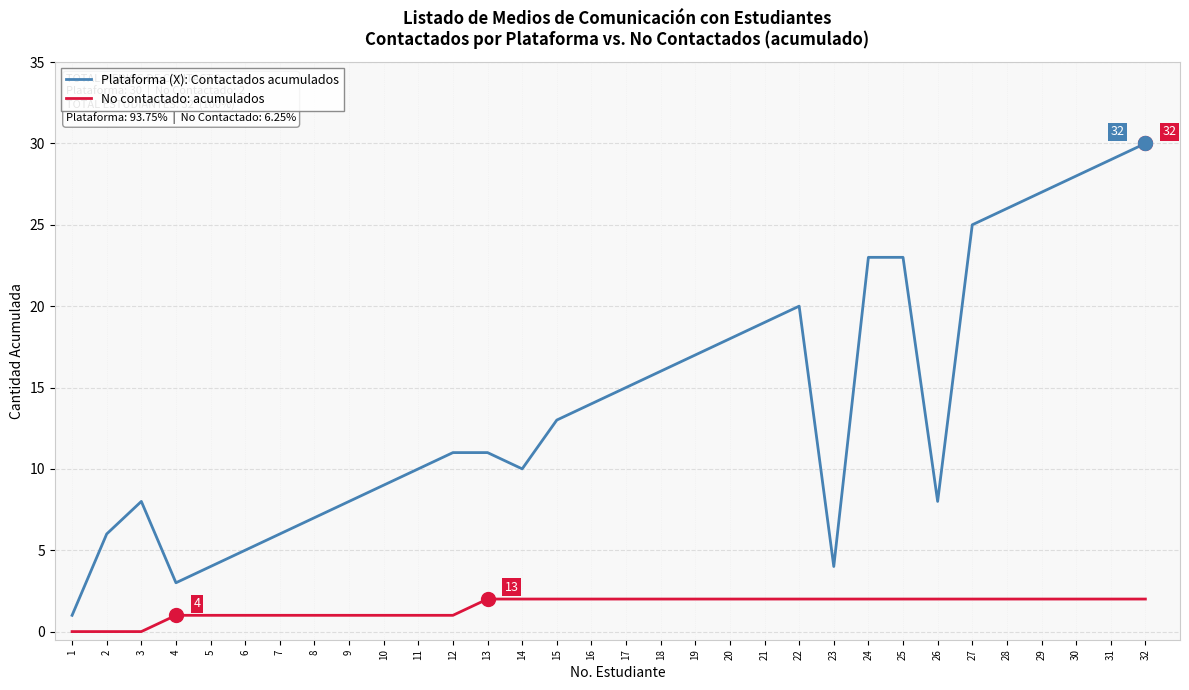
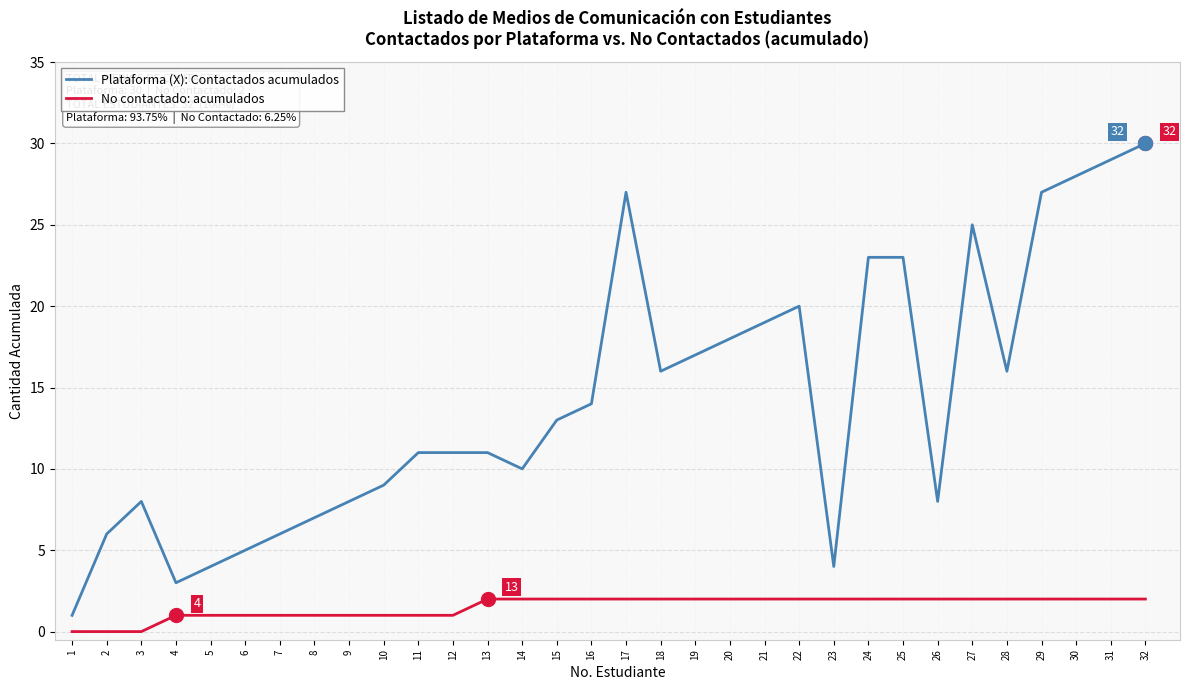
Plataforma (X): Contactados acumulados, 11: 10 -> 11
Plataforma (X): Contactados acumulados, 17: 15 -> 27
Plataforma (X): Contactados acumulados, 28: 26 -> 16
